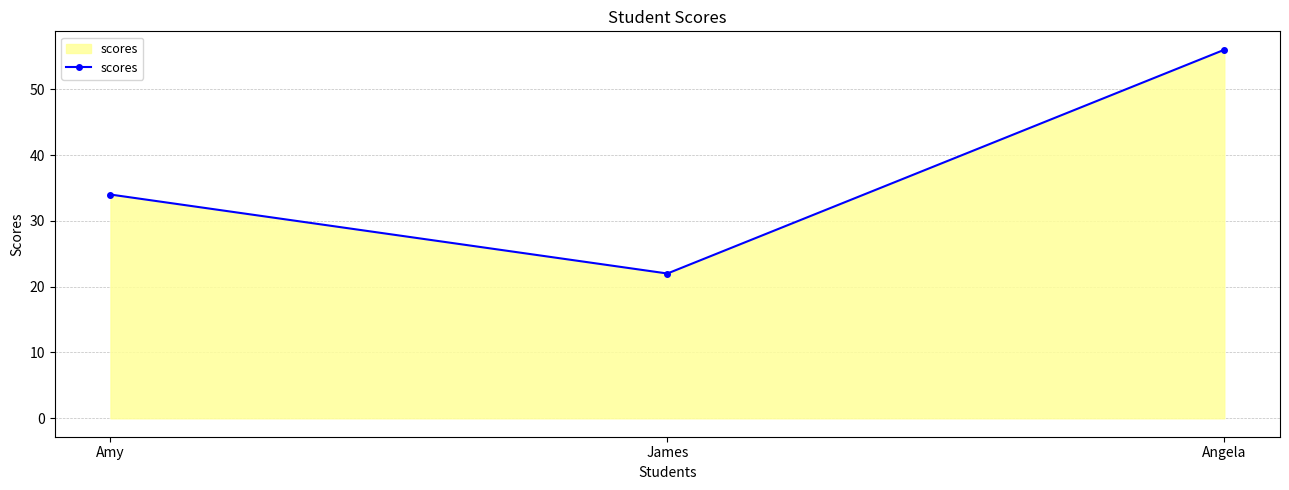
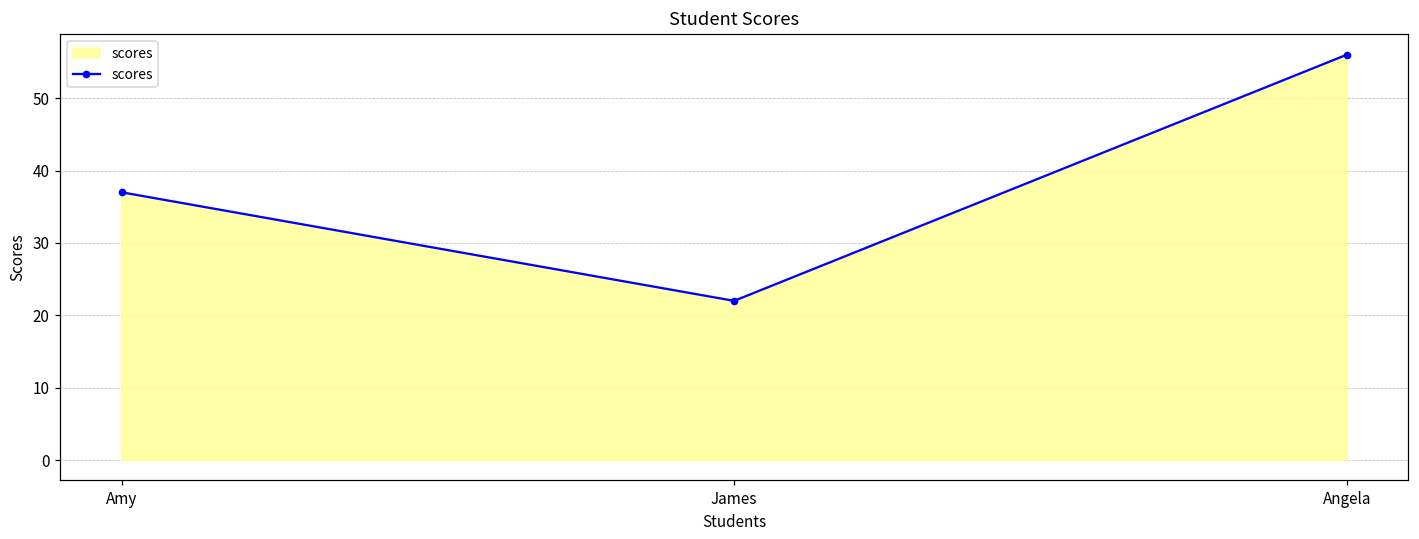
Amy: 34 -> 37
